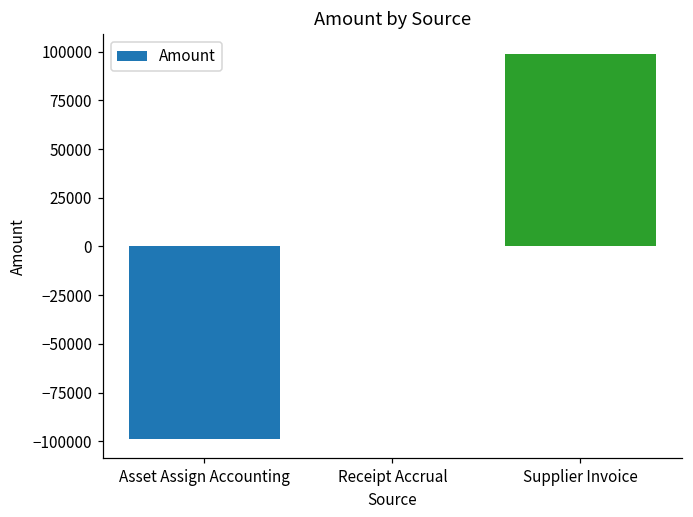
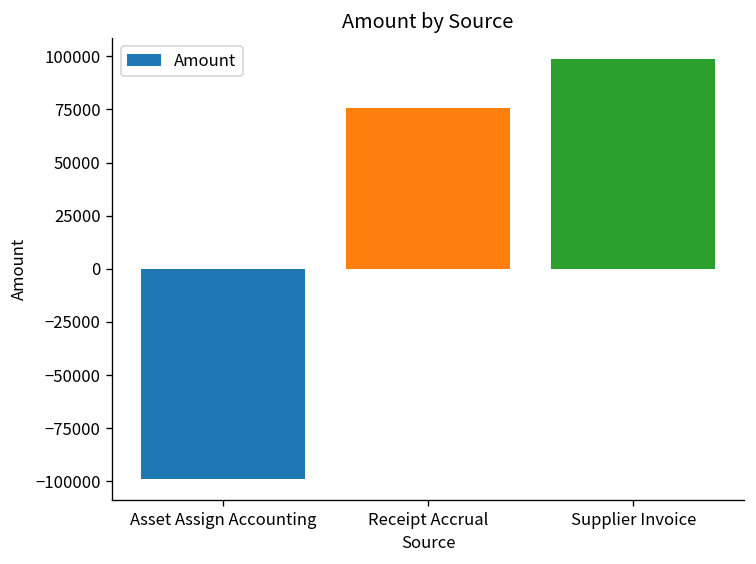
Receipt Accrual: 0 -> 76000
